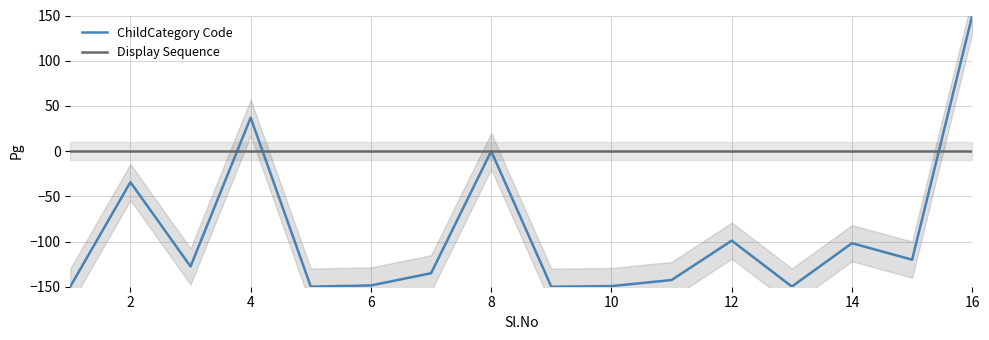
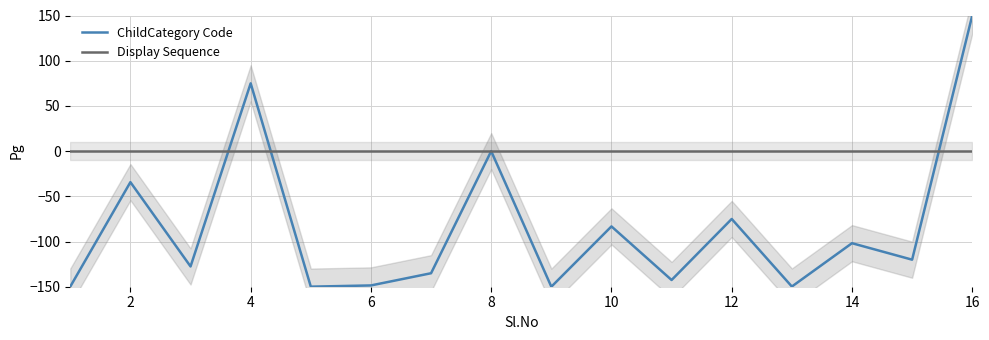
ChildCategory Code, 4: 40 -> 70
ChildCategory Code, 10: -150 -> -80
ChildCategory Code, 12: -100 -> -80
